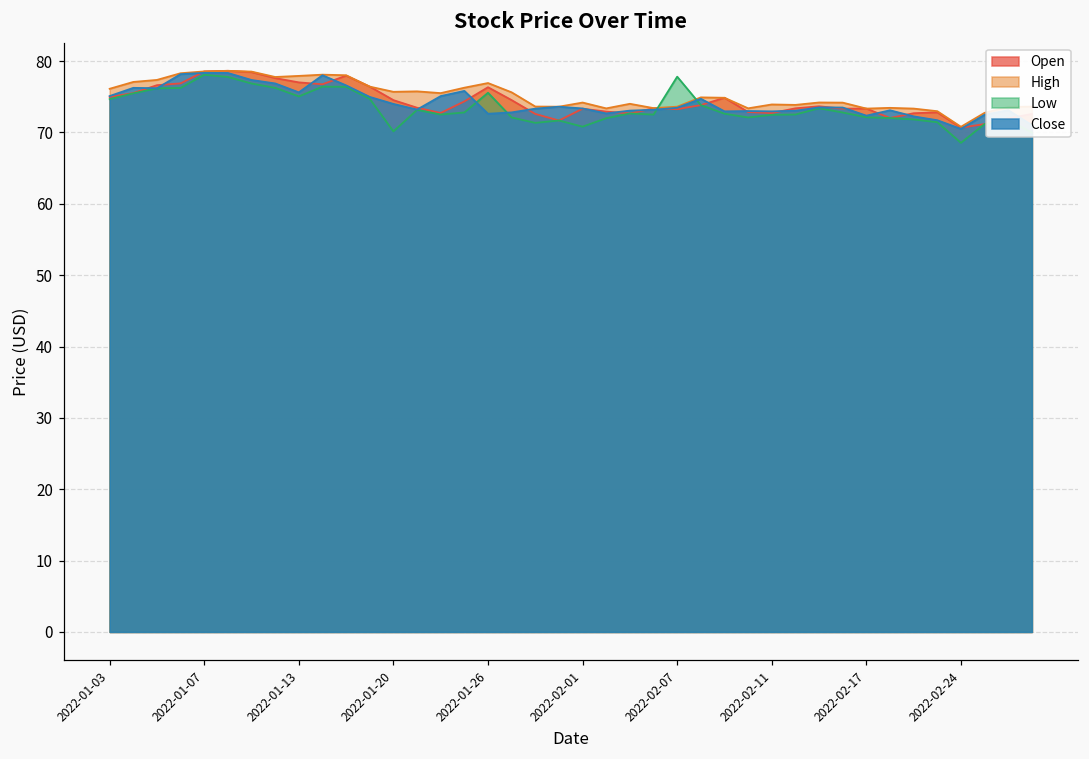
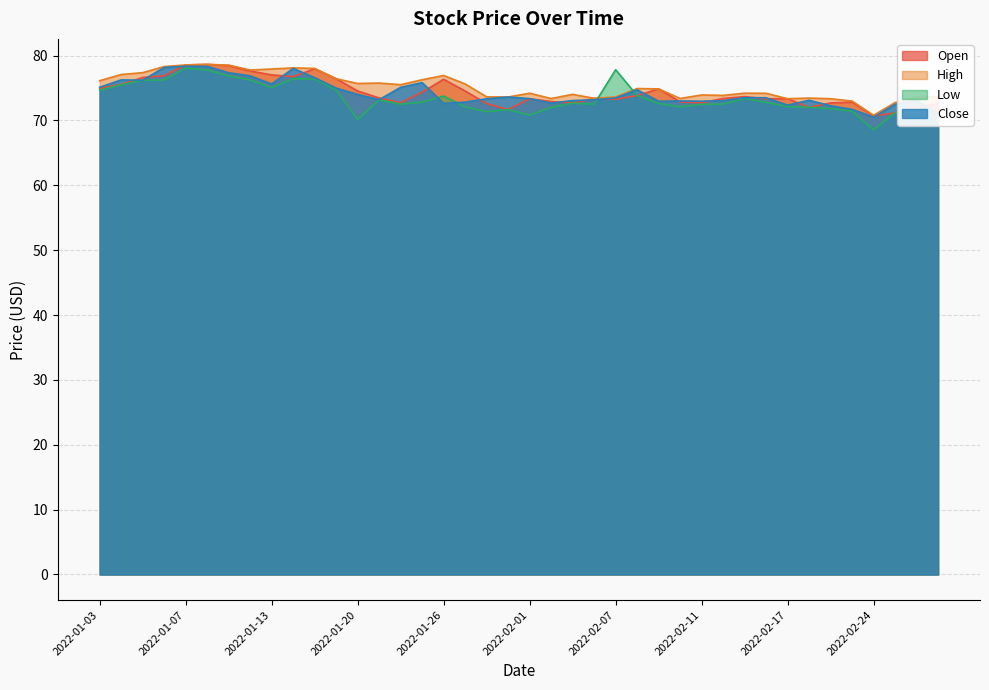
Low, 2022-01-26: 76 -> 74
